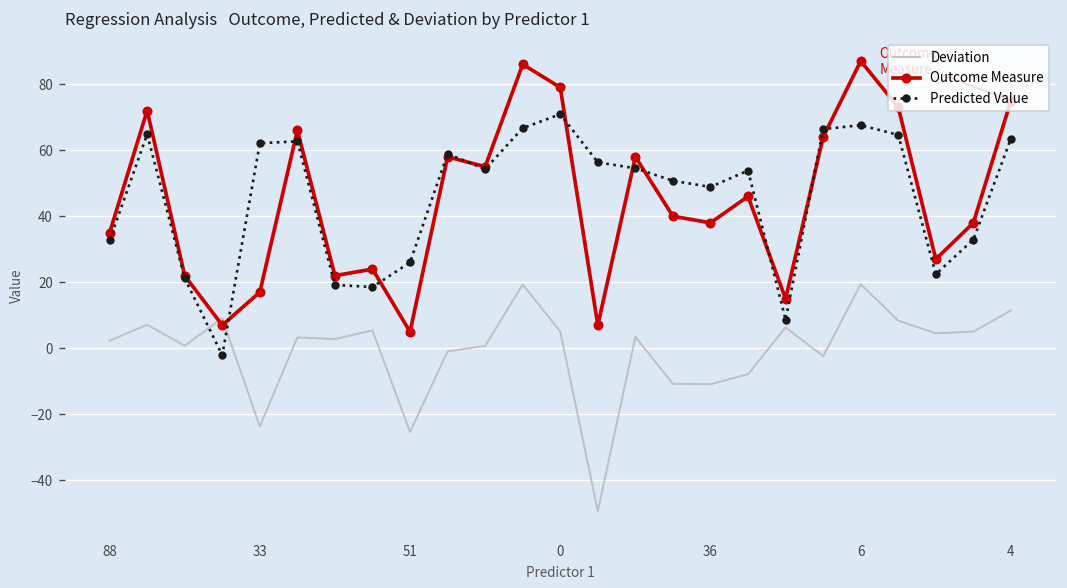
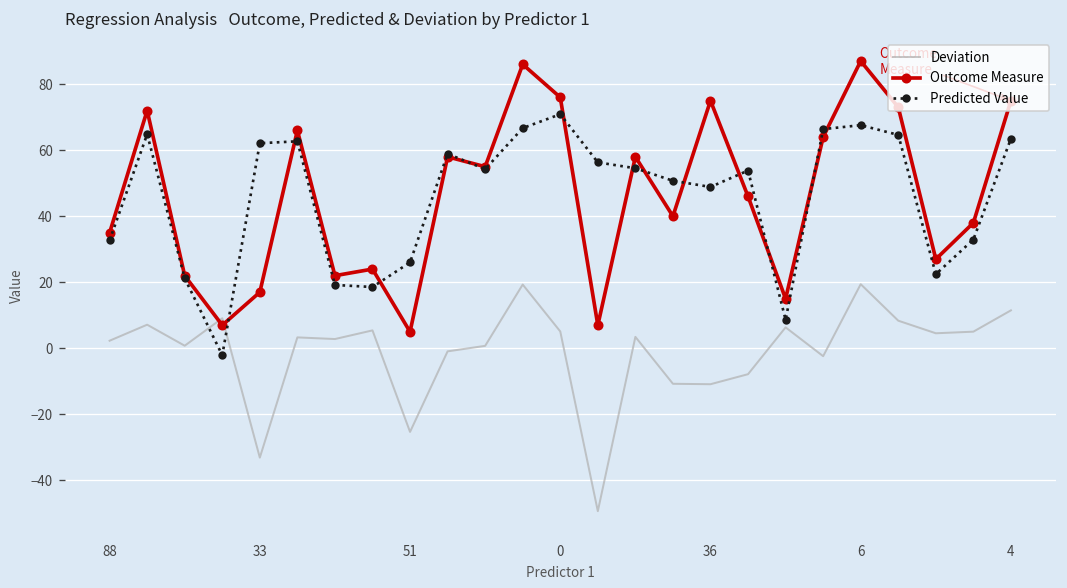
Deviation, 33: -24 -> -33
Outcome Measure, 0: 79 -> 76
Outcome Measure, 36: 38 -> 75
